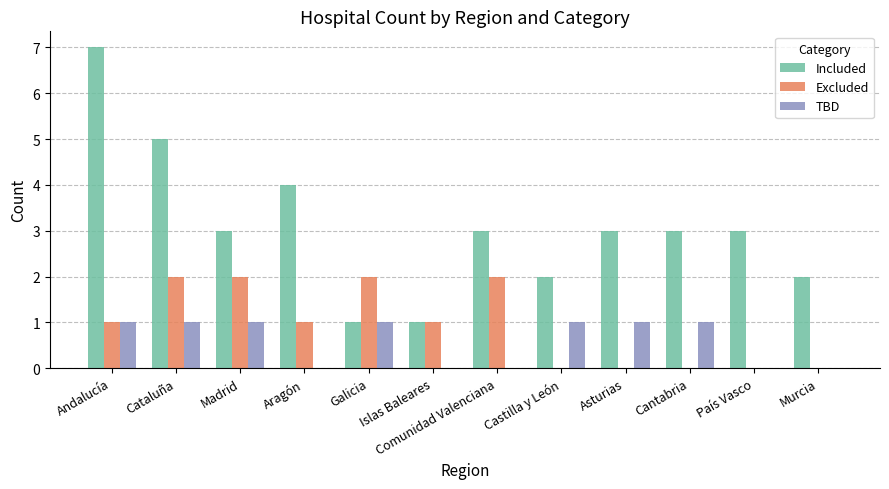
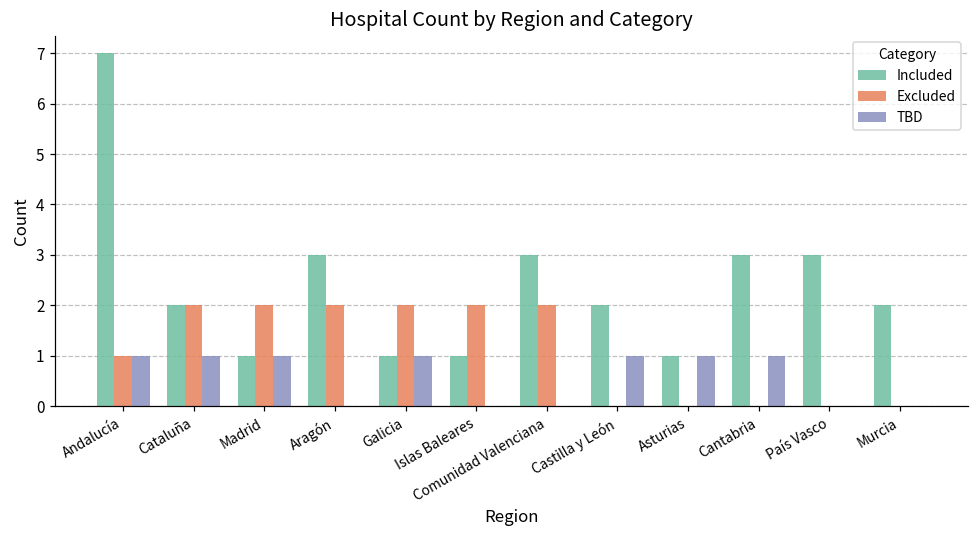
Included, Cataluña: 5 -> 2
Included, Madrid: 3 -> 1
Included, Aragón: 4 -> 3
Excluded, Aragón: 1 -> 2
Excluded, Islas Baleares: 1 -> 2
Included, Asturias: 3 -> 1
